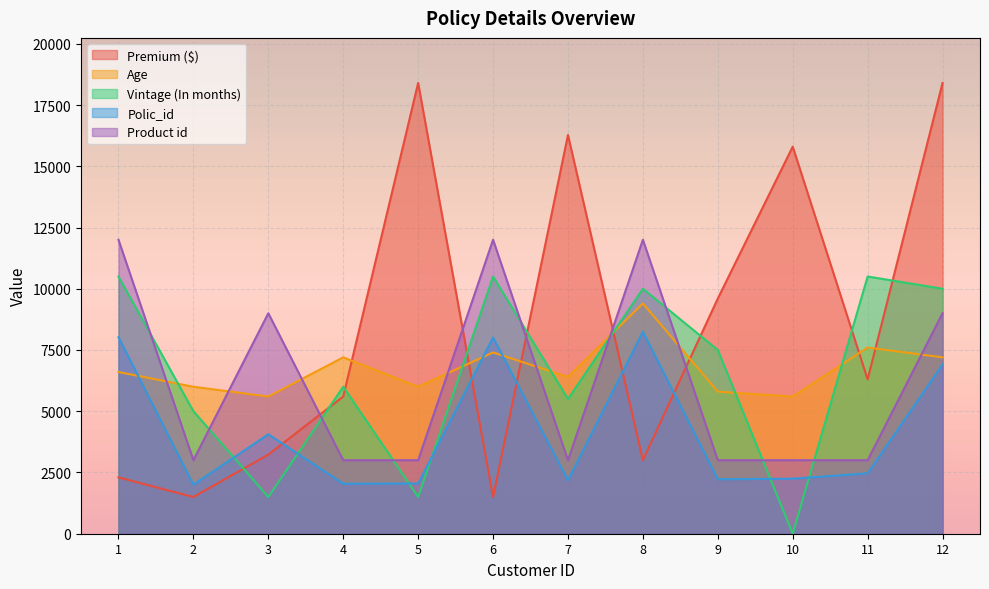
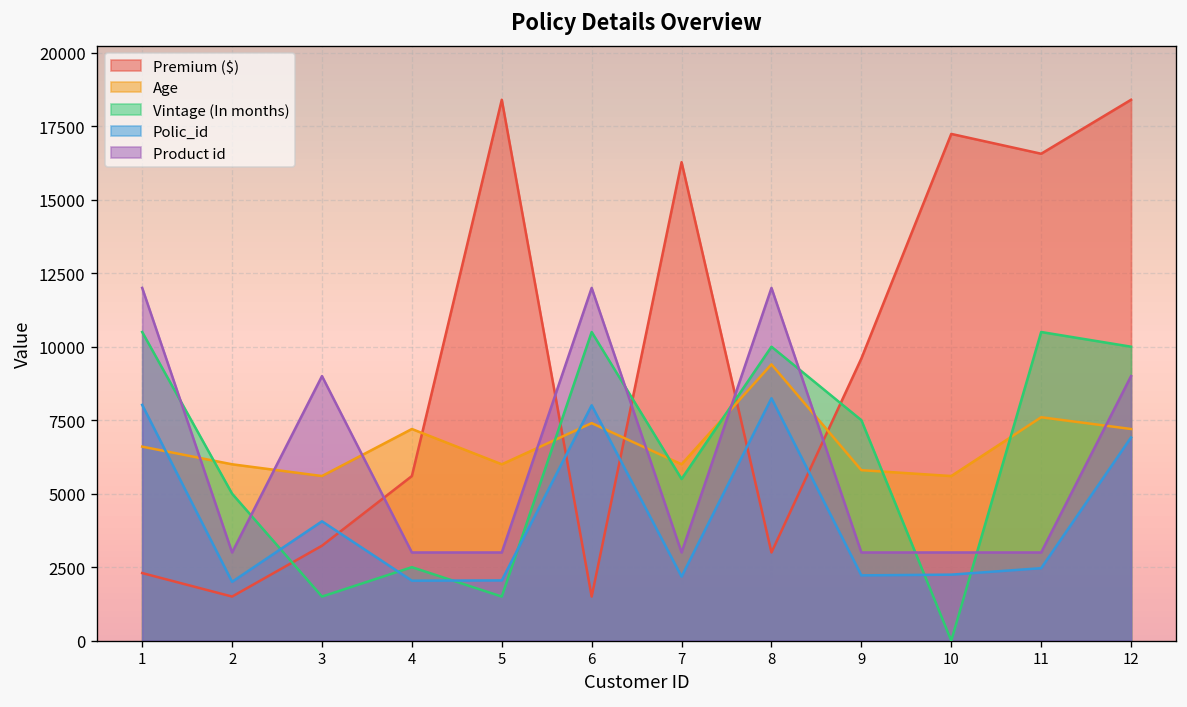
Vintage (In months), 4: 6000 -> 2500
Age, 7: 6400 -> 6000
Premium ($), 10: 15800 -> 17200
Premium ($), 11: 6300 -> 16600
